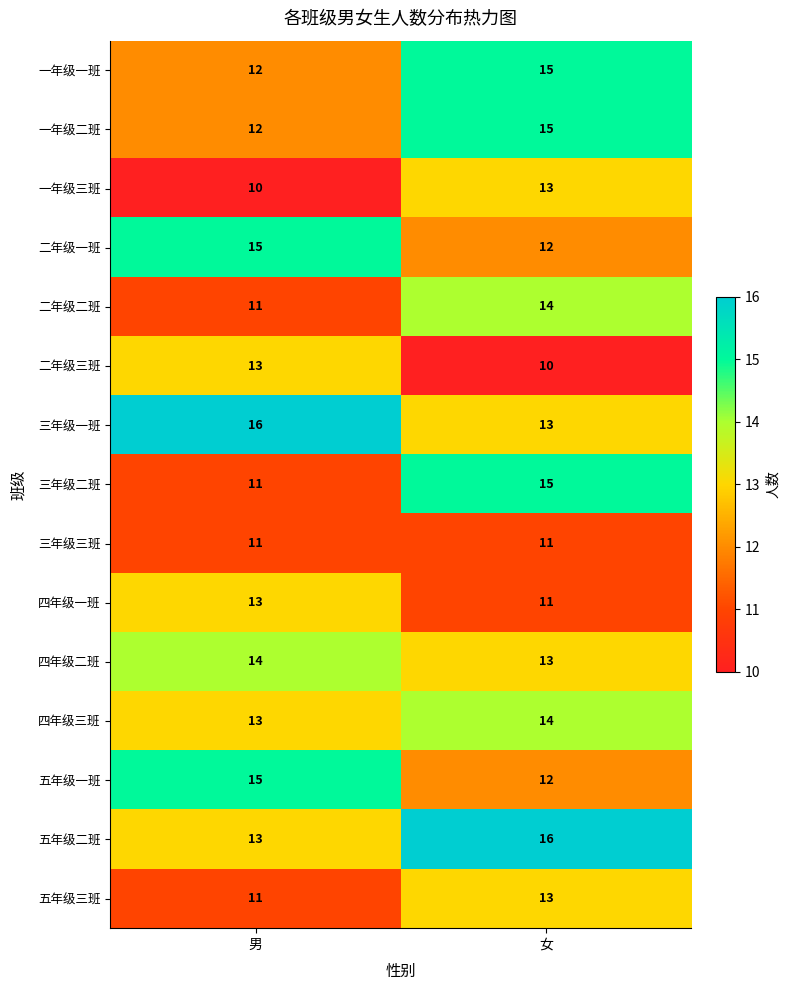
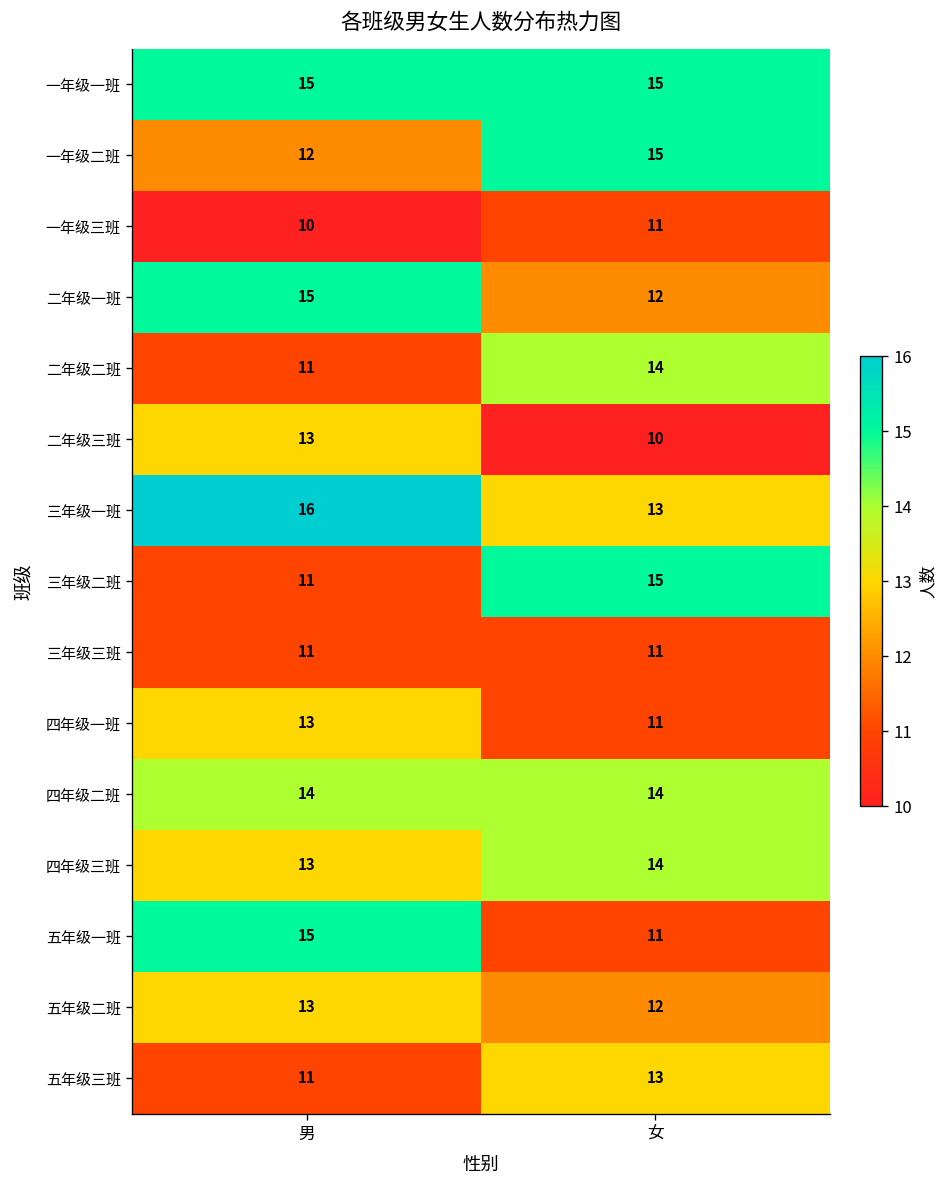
一年级一班, 男: 12 -> 15
一年级三班, 女: 13 -> 11
四年级二班, 女: 13 -> 14
五年级一班, 女: 12 -> 11
五年级二班, 女: 16 -> 12
